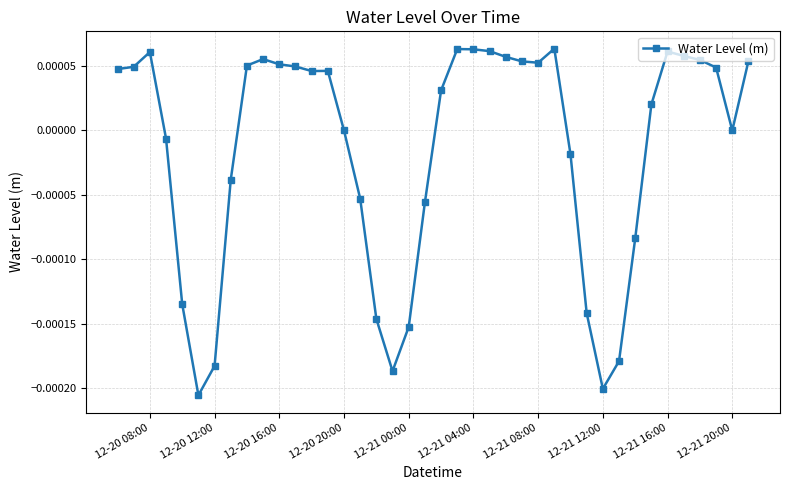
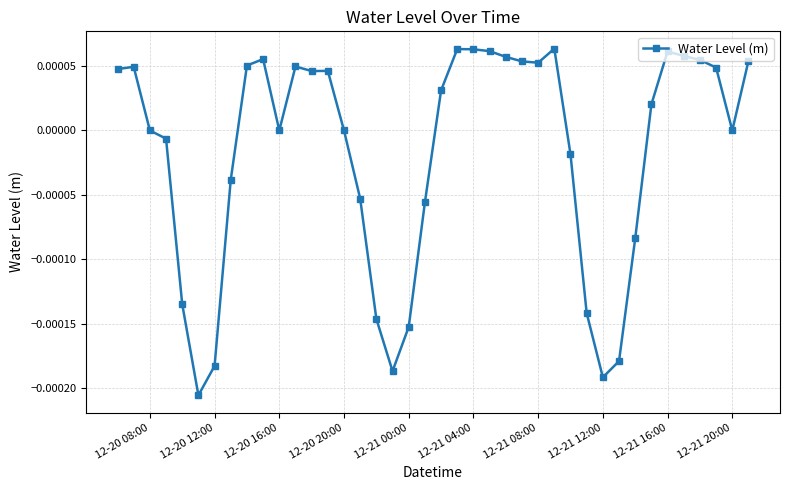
12-20 08:00: 0.0001 -> 0.0000
12-20 16:00: 0.0001 -> 0.0000
12-21 12:00: -0.000201 -> -0.000192
